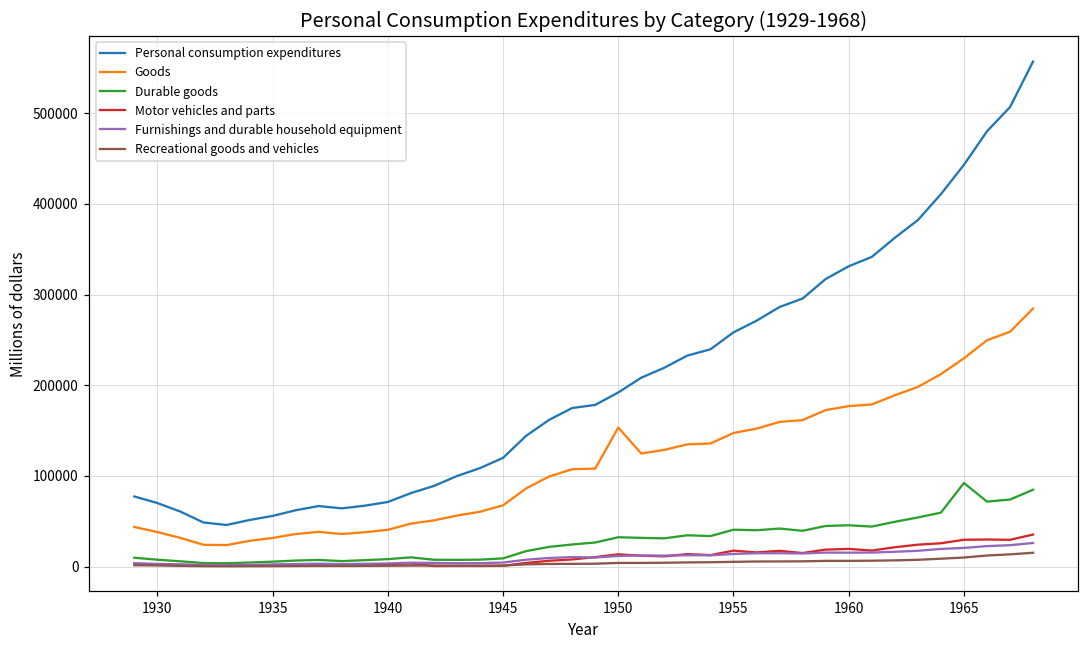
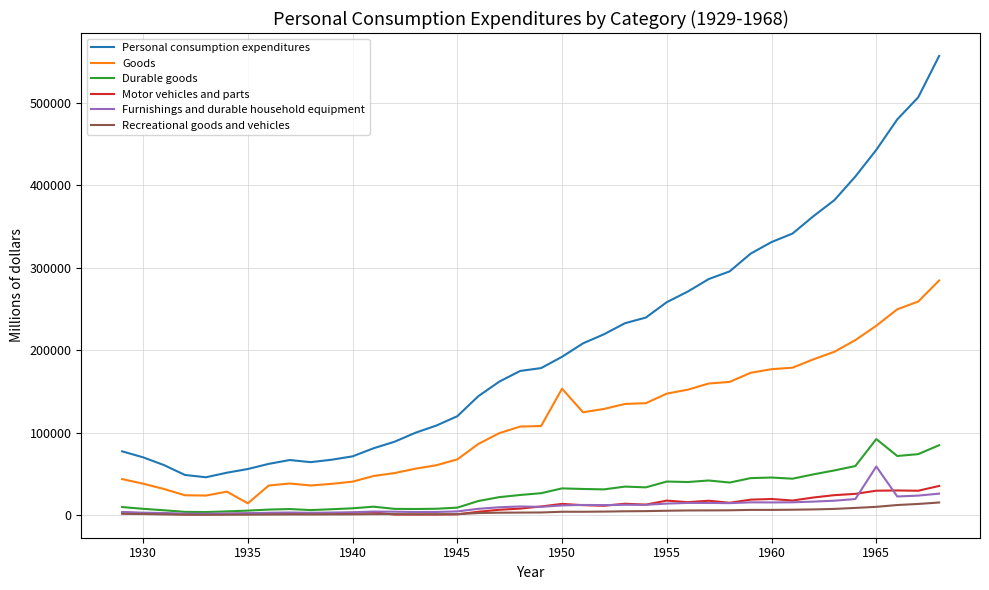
Goods, 1935: 30000 -> 10000
Furnishings and durable household equipment, 1965: 20000 -> 60000
